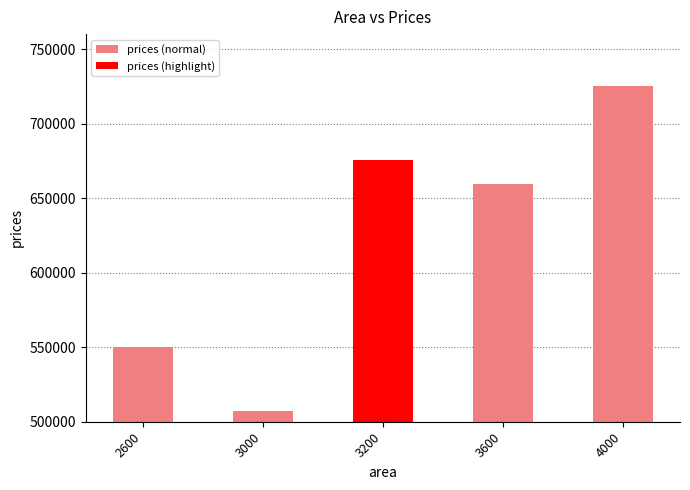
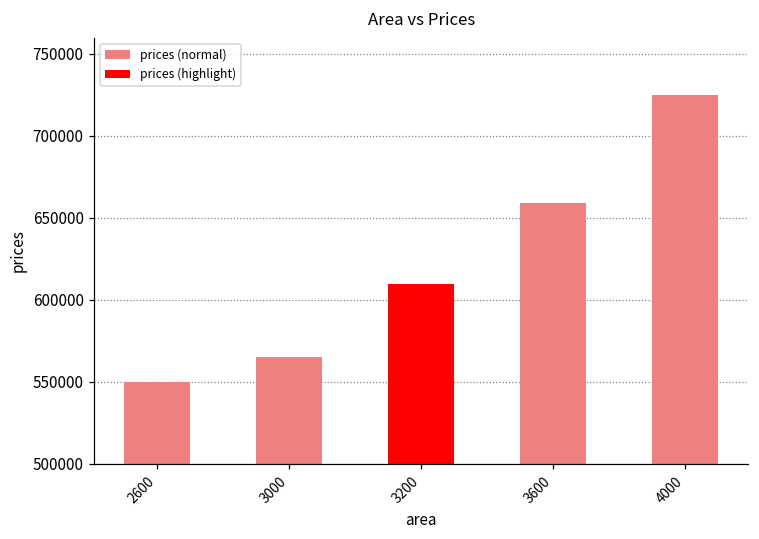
3000: 507000 -> 565000
3200: 676000 -> 610000
